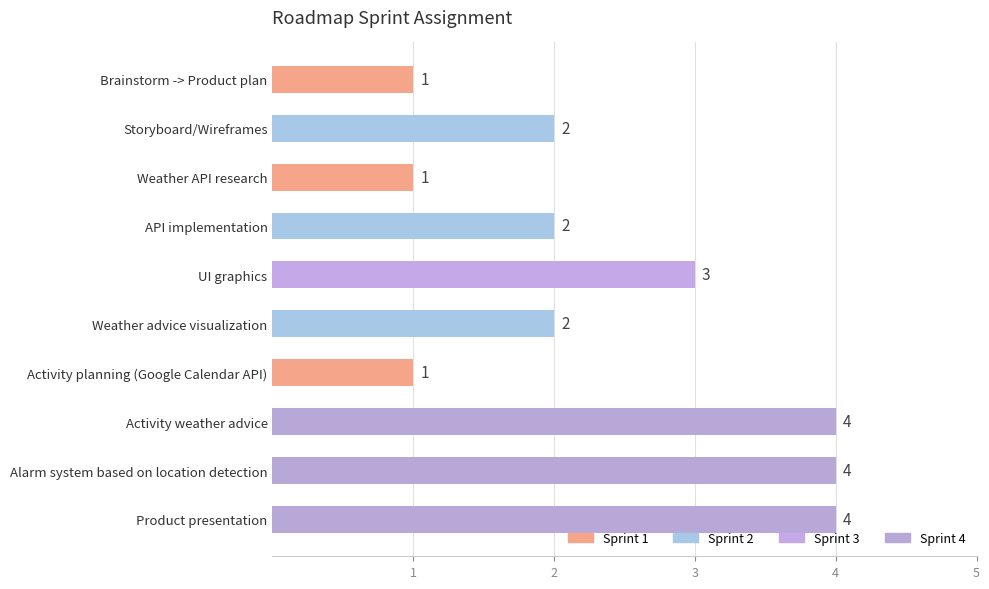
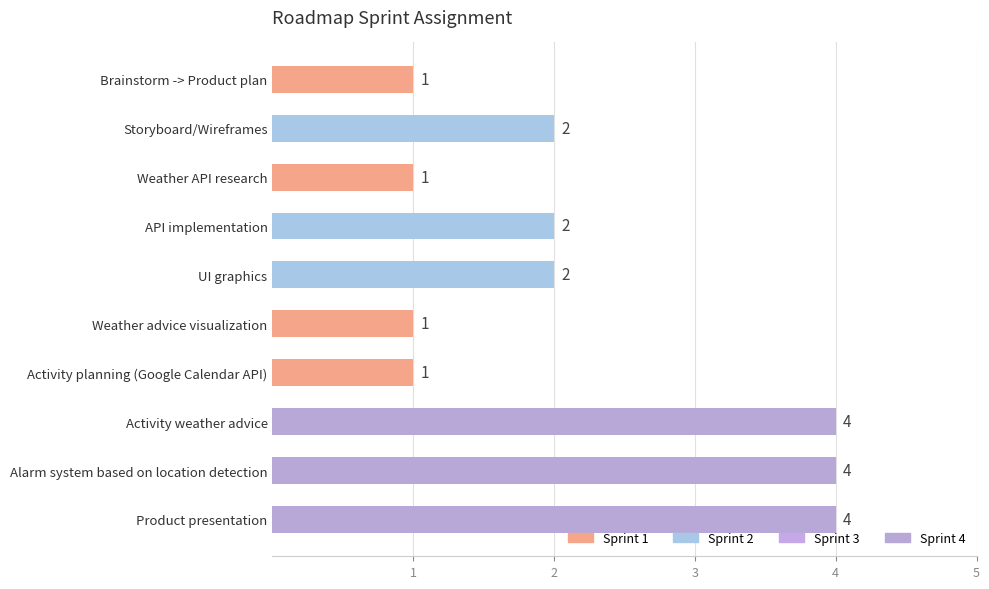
UI graphics: 3 -> 2
Weather advice visualization: 2 -> 1
